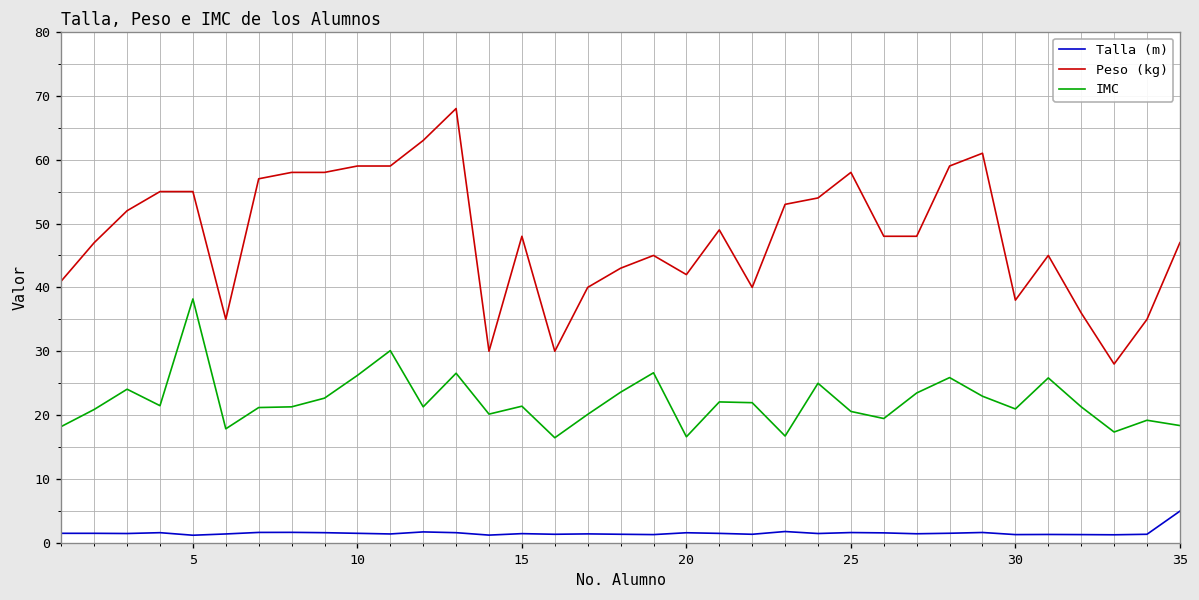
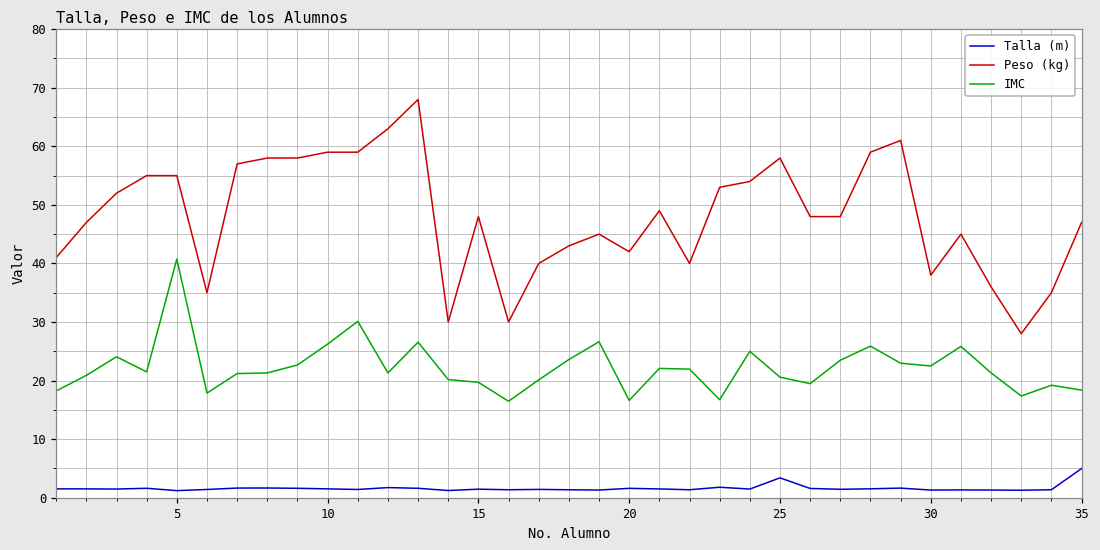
IMC, 5: 38 -> 41
IMC, 15: 21 -> 20
Talla (m), 25: 2 -> 3
IMC, 30: 21 -> 22
